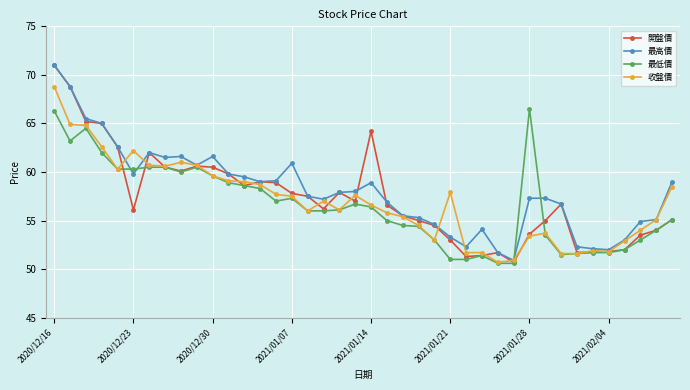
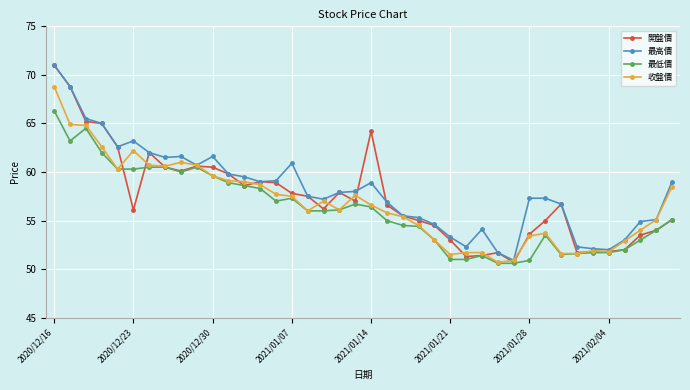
最高價, 2020/12/23: 60 -> 63
收盤價, 2021/01/21: 58 -> 52
最低價, 2021/01/28: 67 -> 51
